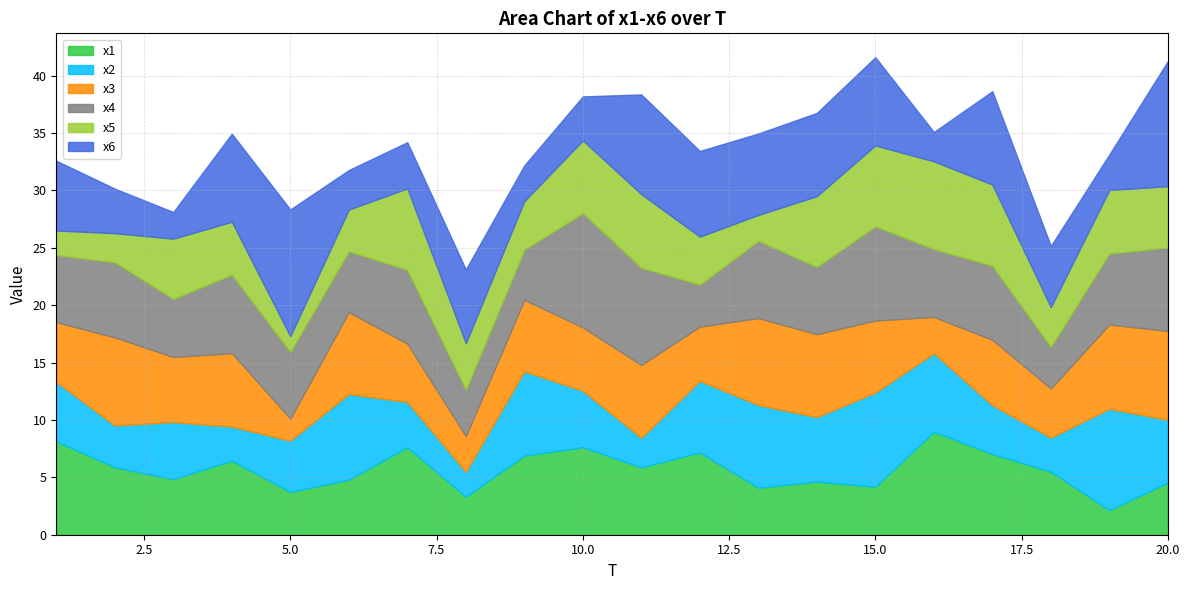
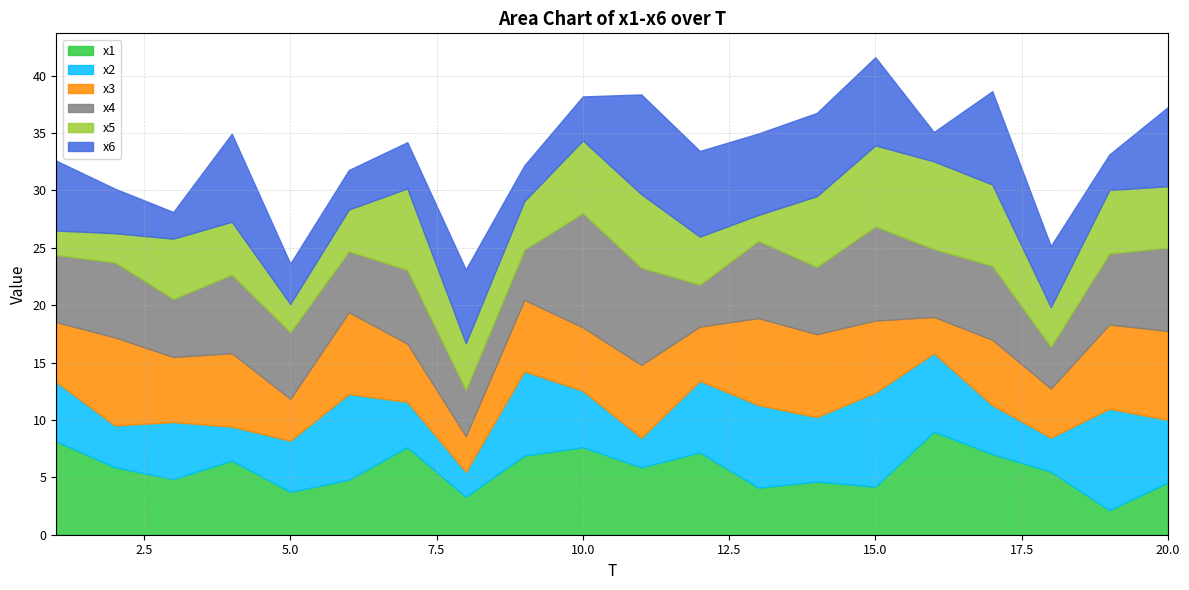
x3, 5.0: 1.9 -> 3.6
x5, 5.0: 1.4 -> 2.5
x6, 5.0: 11.0 -> 3.5
x6, 20.0: 10.9 -> 6.9
